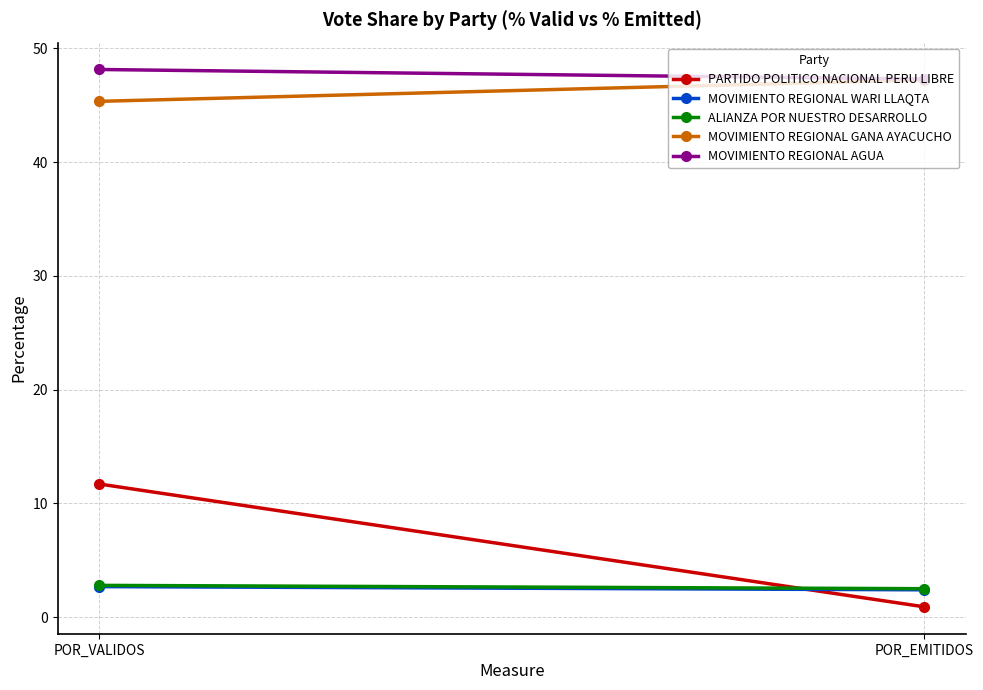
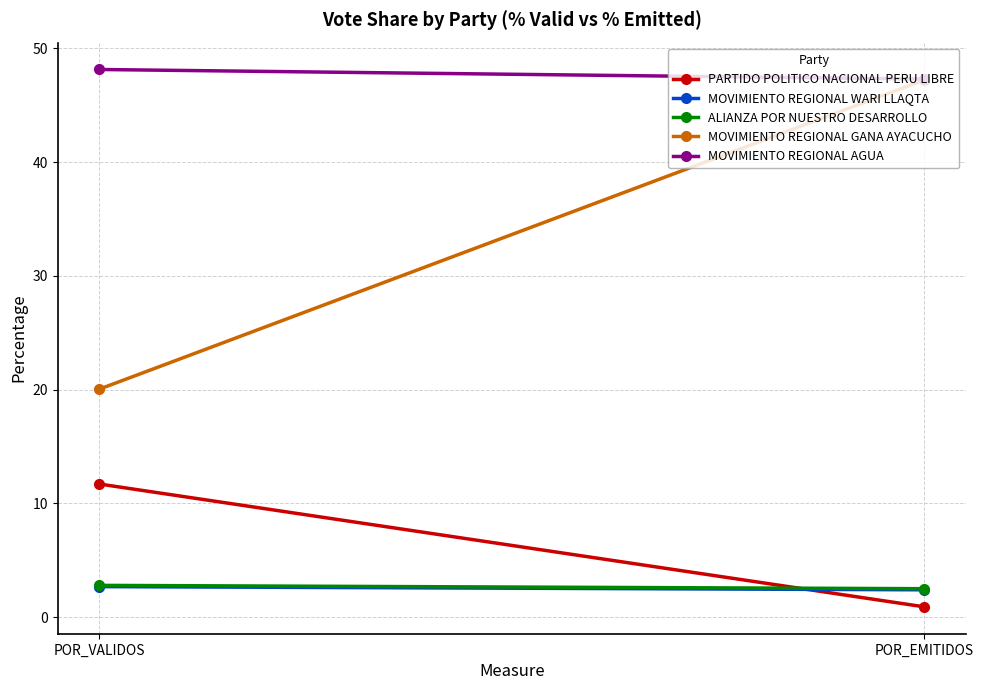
MOVIMIENTO REGIONAL GANA AYACUCHO, POR_VALIDOS: 45.3 -> 20.0
